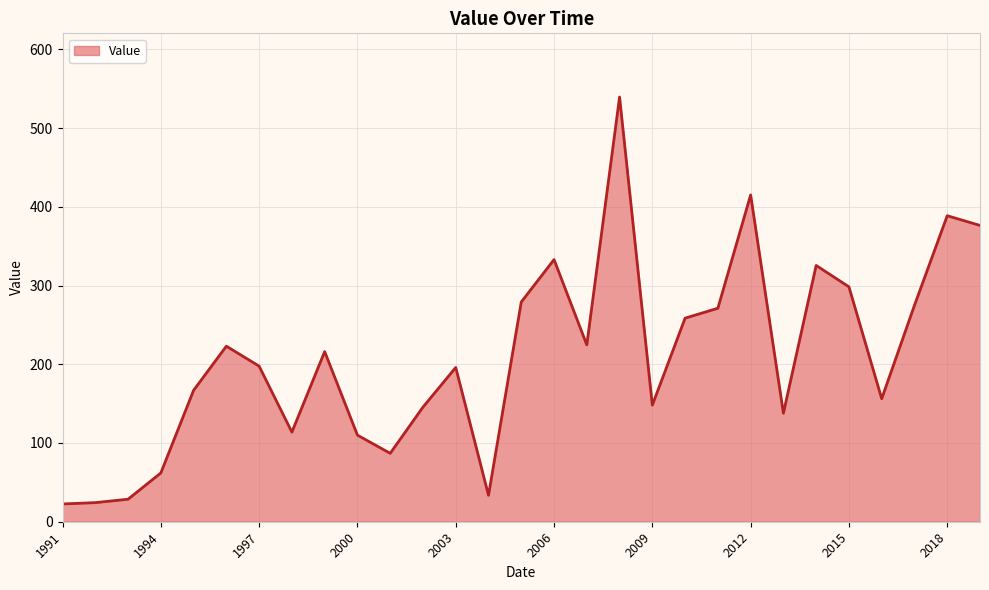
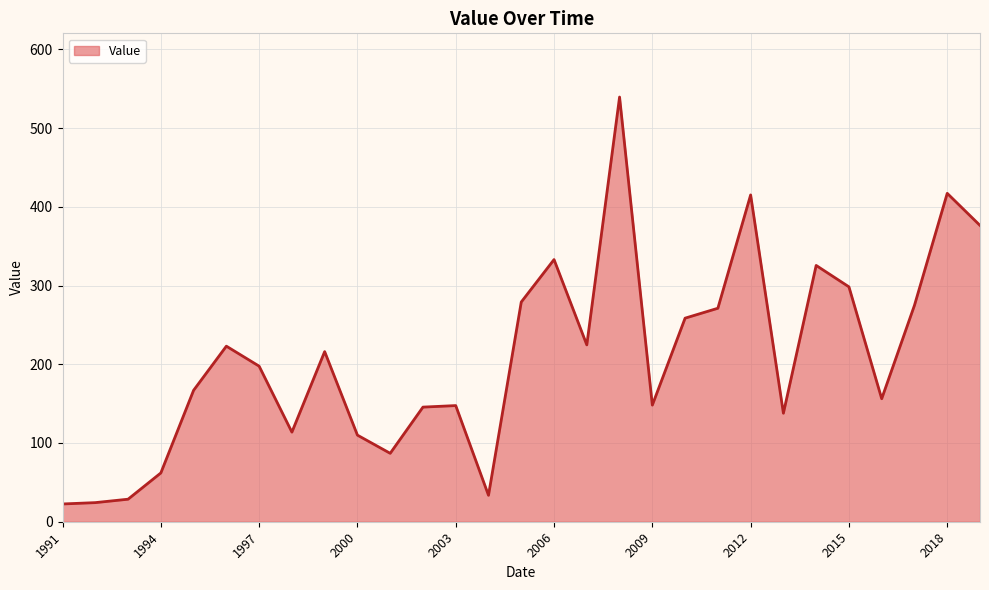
2003: 200 -> 150
2018: 390 -> 420
